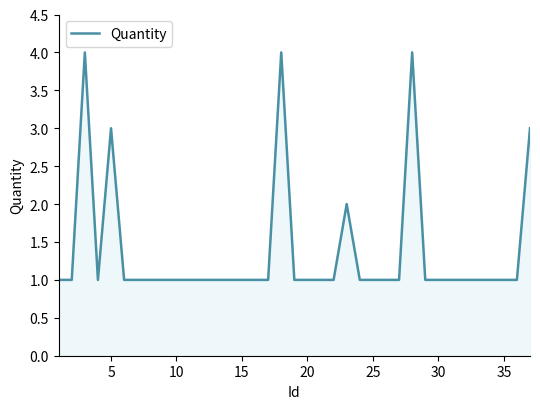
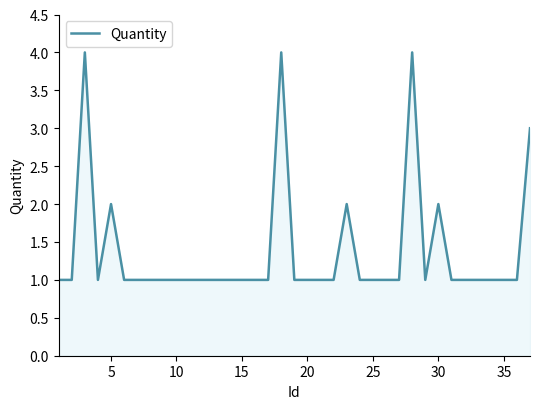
5: 3 -> 2
30: 1 -> 2
